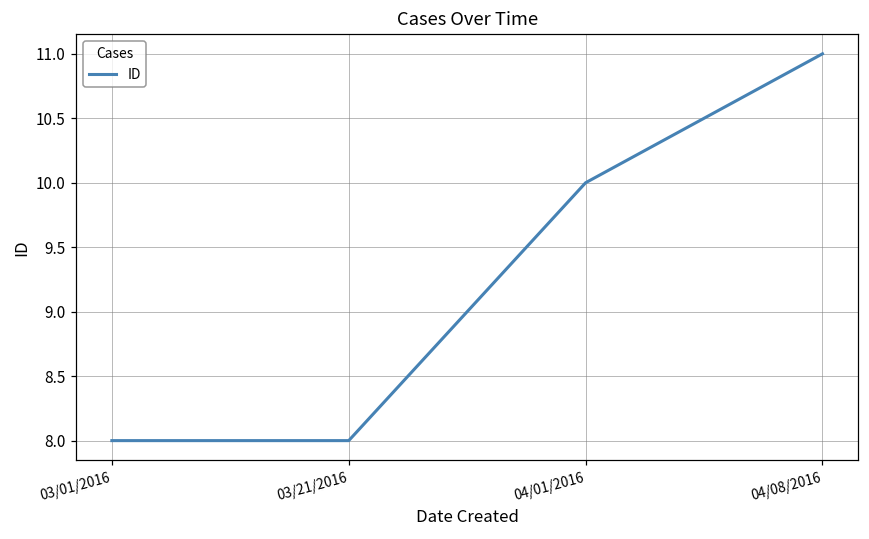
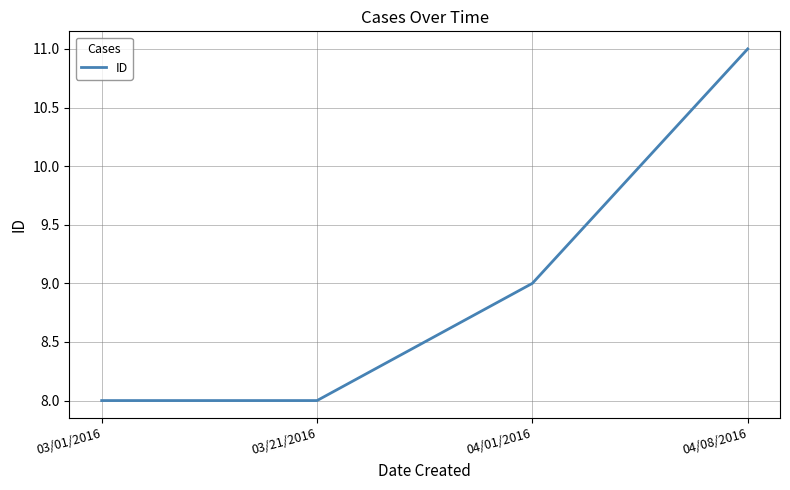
04/01/2016: 10 -> 9
